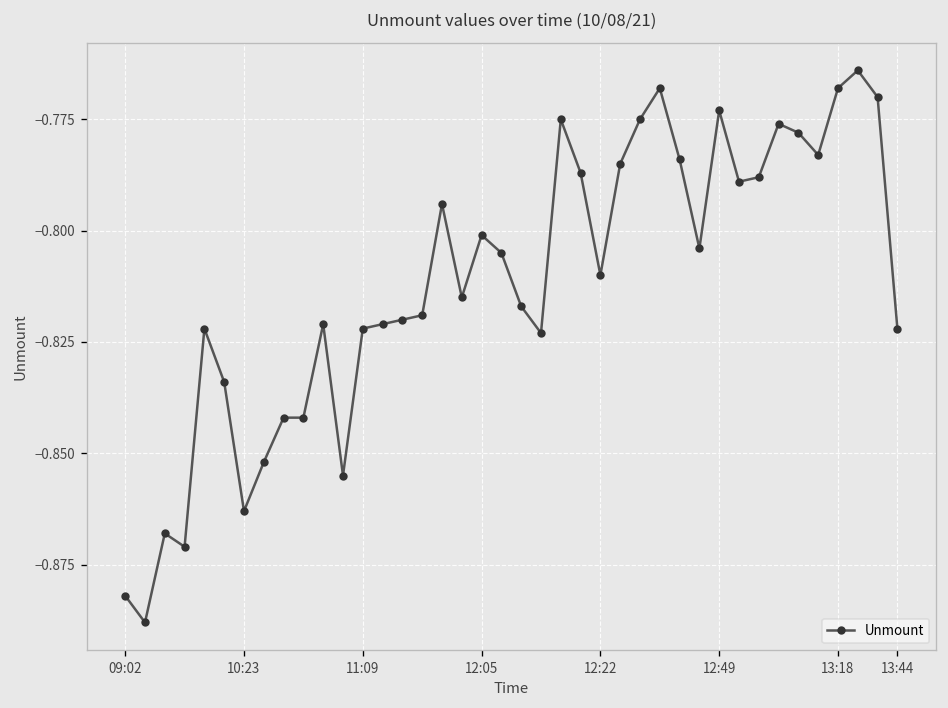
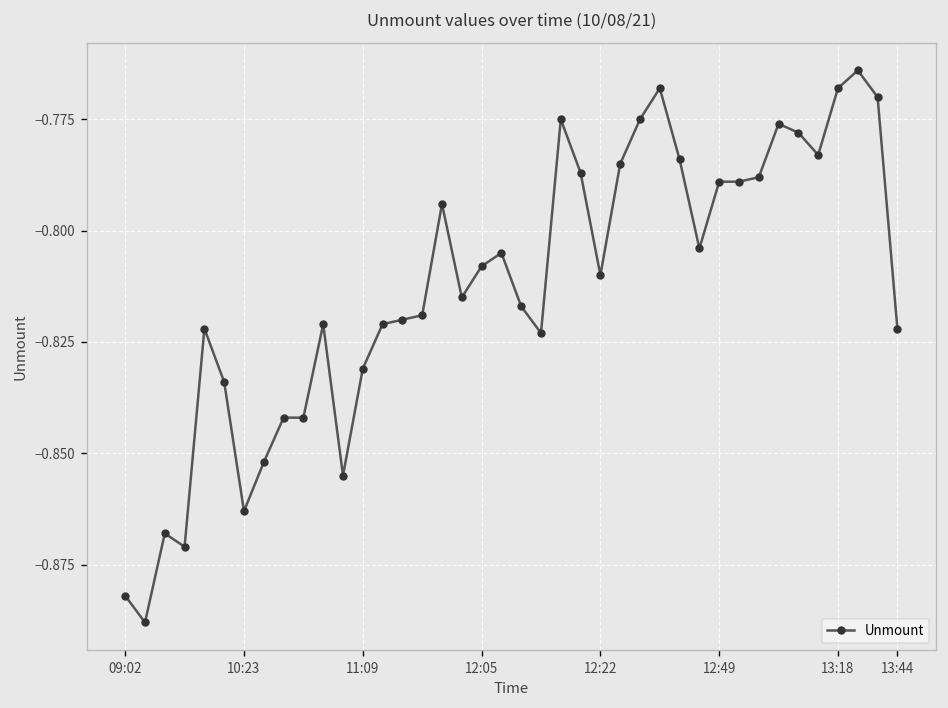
11:09: -0.822 -> -0.831
12:05: -0.801 -> -0.808
12:49: -0.773 -> -0.789
